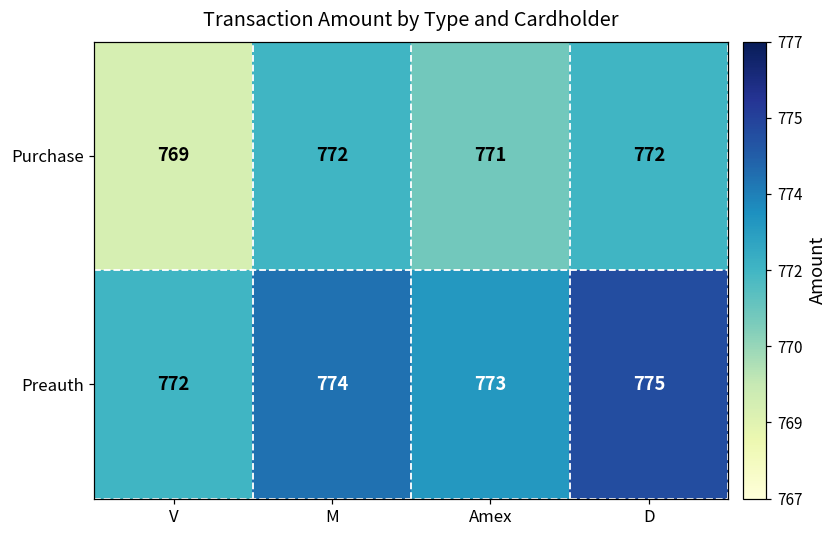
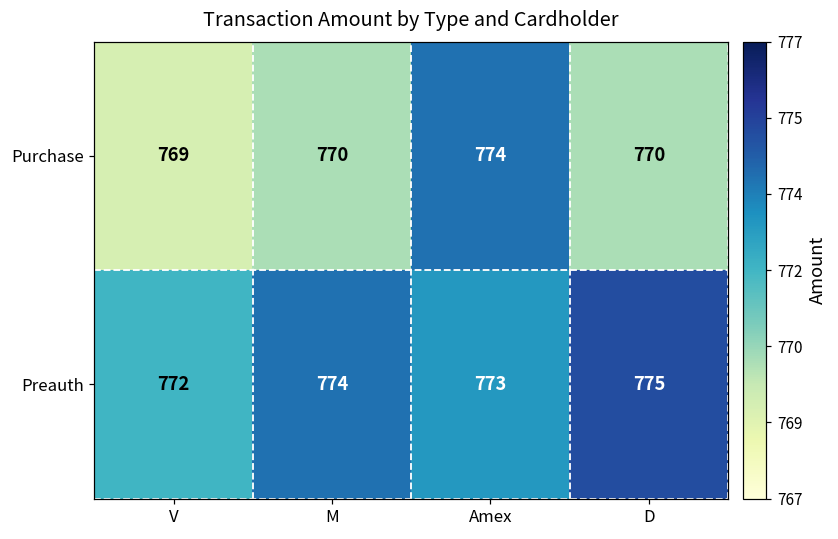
Purchase, M: 772 -> 770
Purchase, Amex: 771 -> 774
Purchase, D: 772 -> 770
